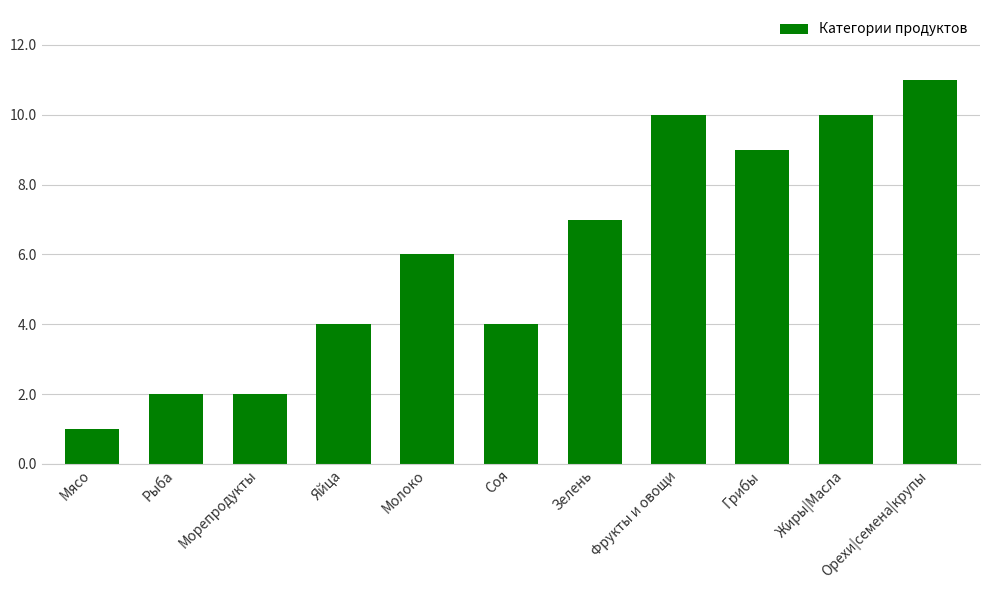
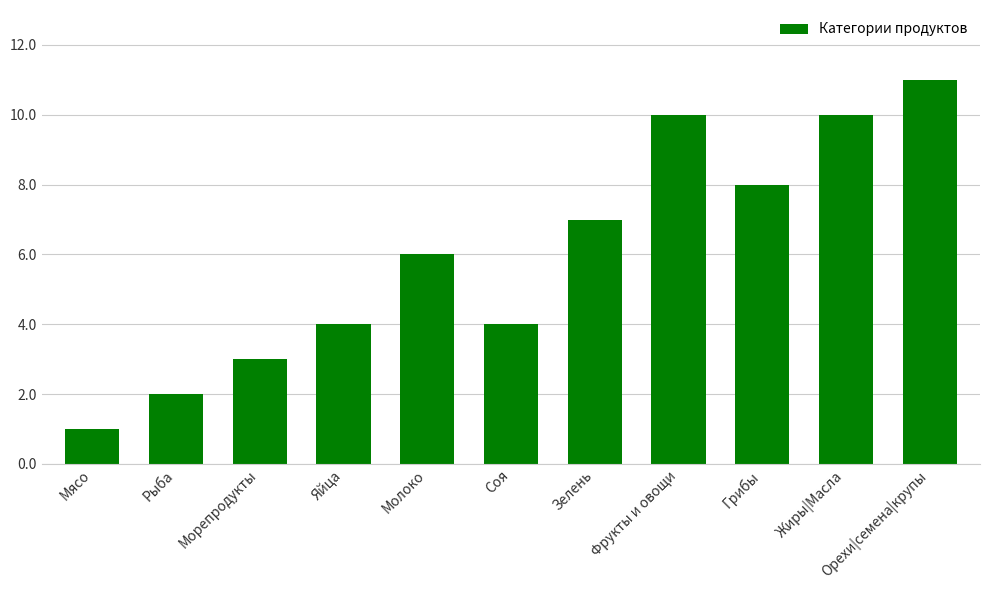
Морепродукты: 2 -> 3
Грибы: 9 -> 8
